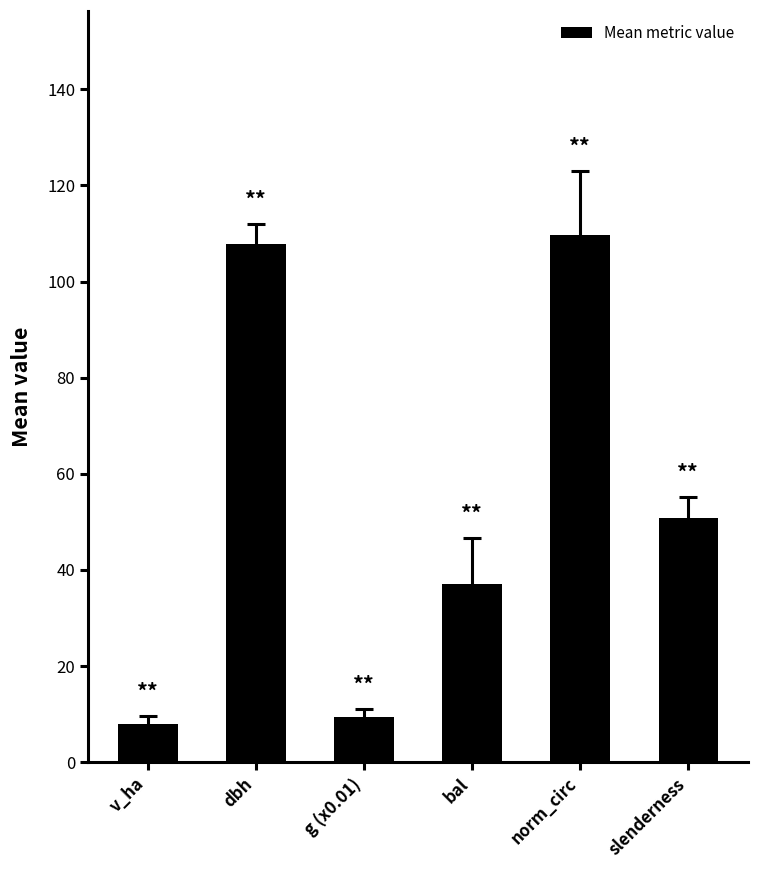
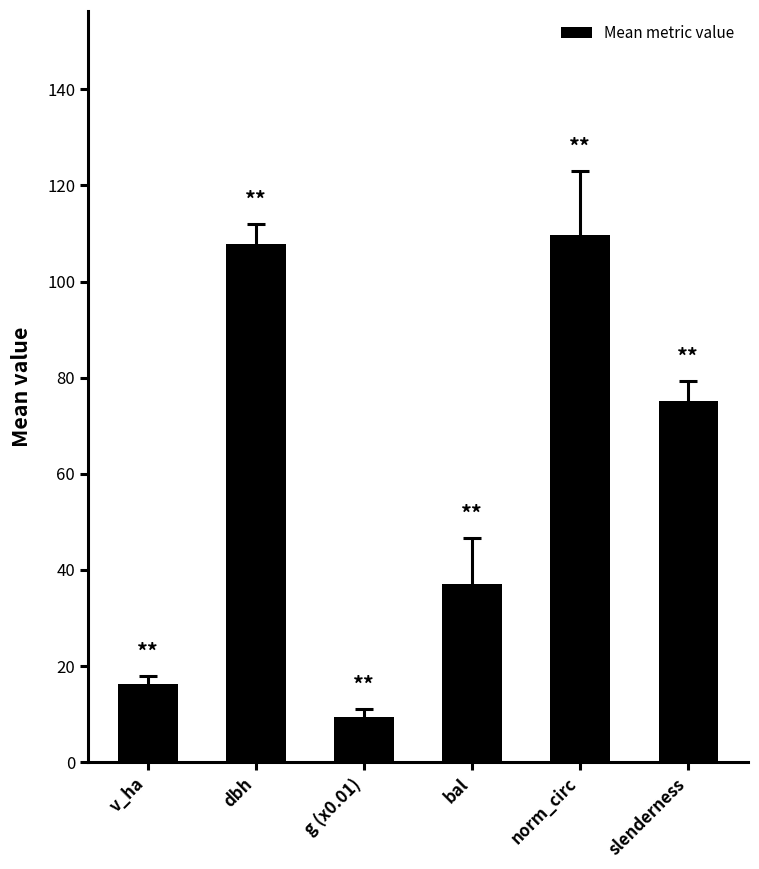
Mean metric value, v_ha: 8 -> 16
Mean metric value, slenderness: 51 -> 75
